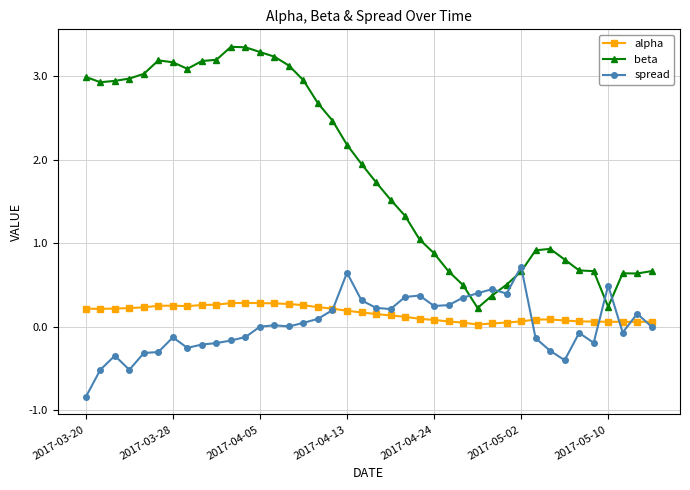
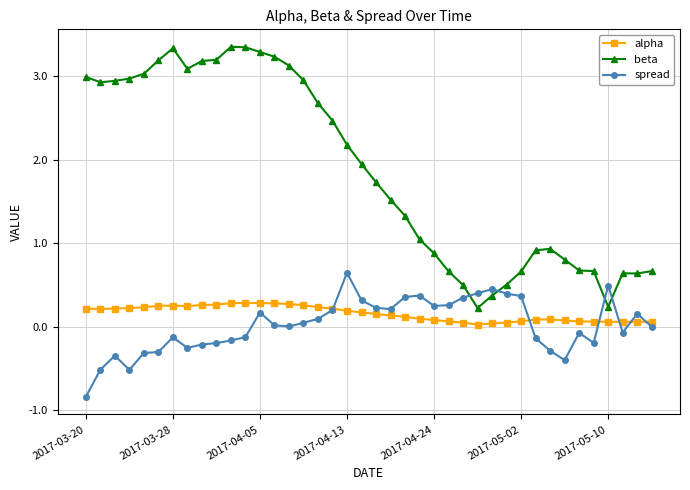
beta, 2017-03-28: 3.2 -> 3.3
spread, 2017-04-05: 0.0 -> 0.2
spread, 2017-05-02: 0.7 -> 0.4
